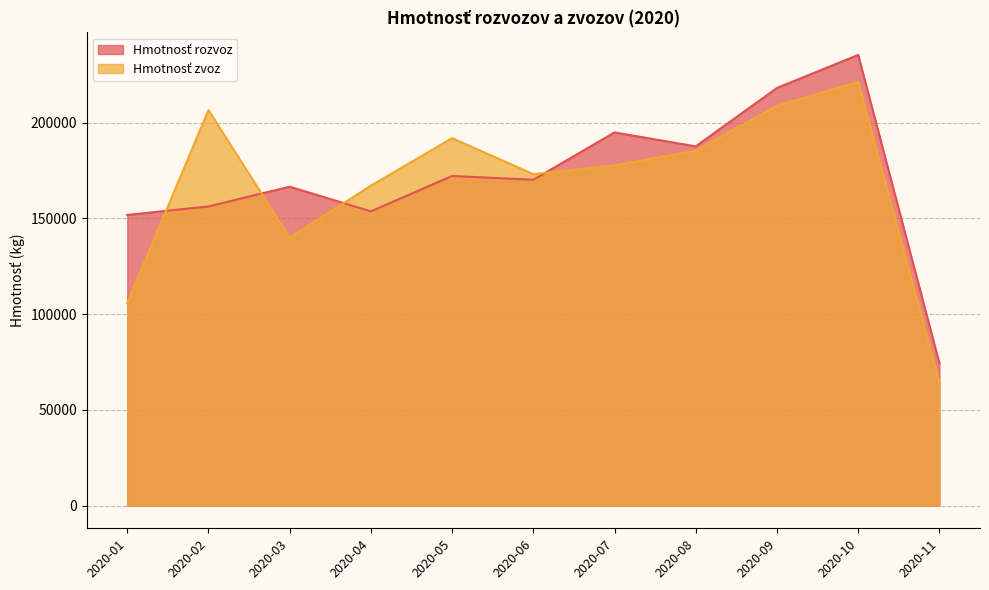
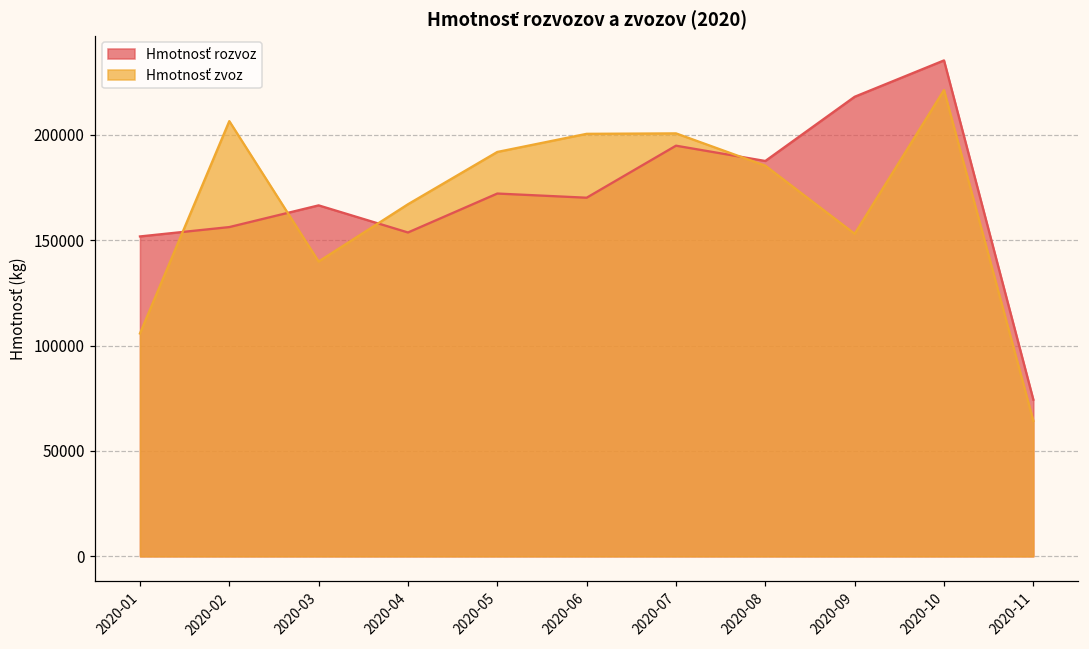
Hmotnosť zvoz, 2020-06: 173000 -> 200000
Hmotnosť zvoz, 2020-07: 178000 -> 201000
Hmotnosť zvoz, 2020-09: 209000 -> 153000
